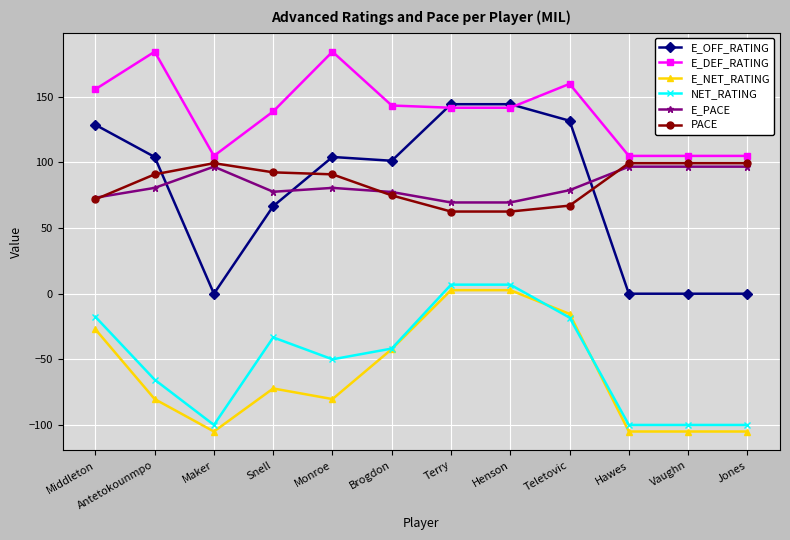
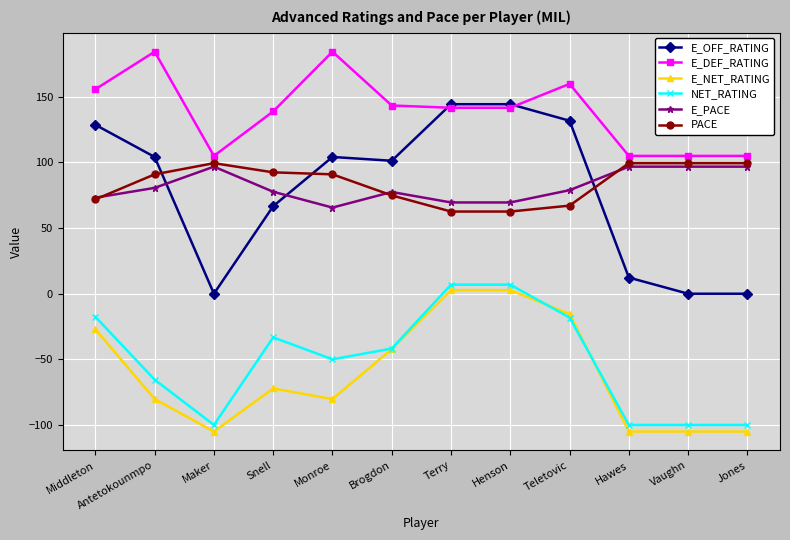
E_PACE, Monroe: 81 -> 66
E_OFF_RATING, Hawes: 0 -> 12
